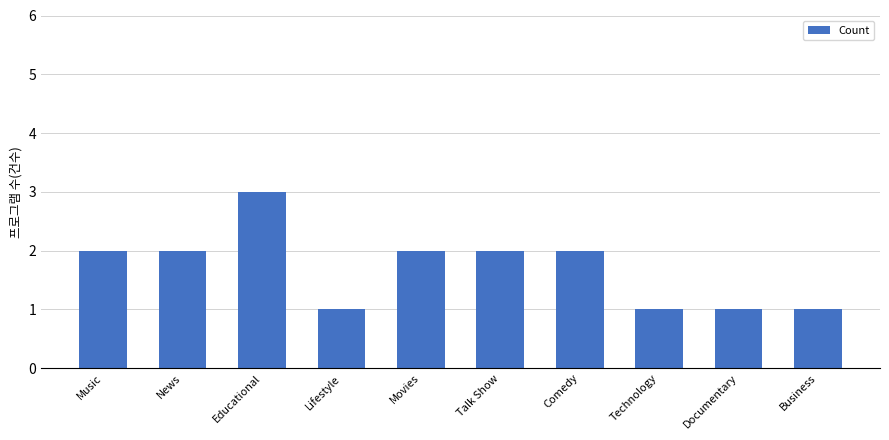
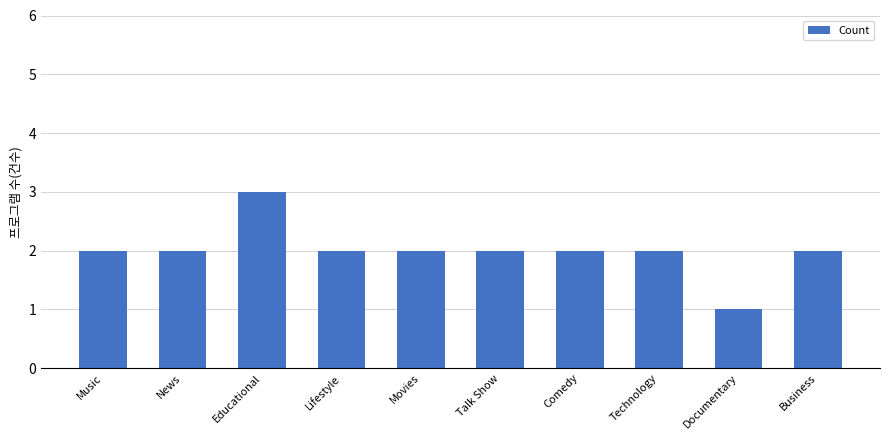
Lifestyle: 1 -> 2
Technology: 1 -> 2
Business: 1 -> 2
